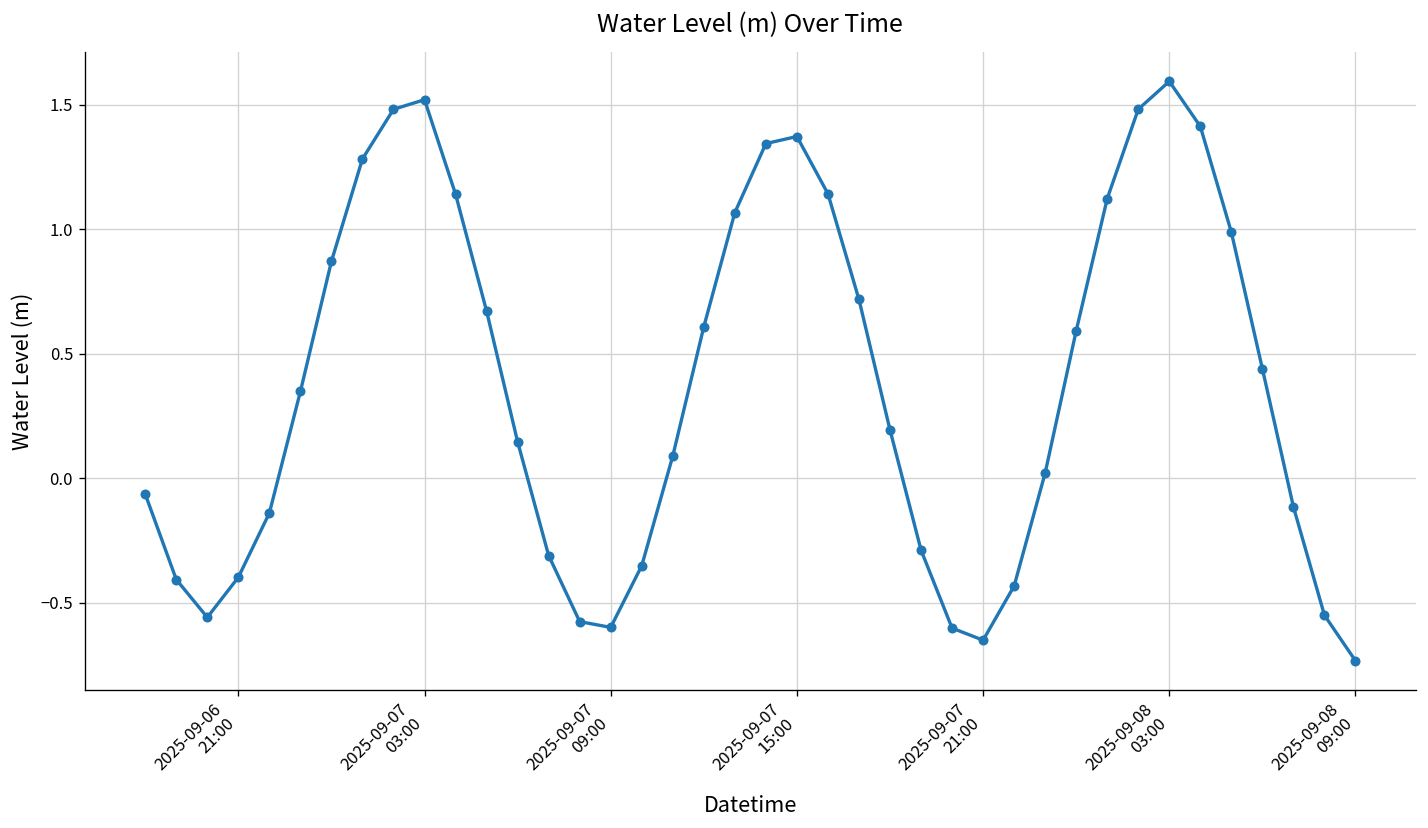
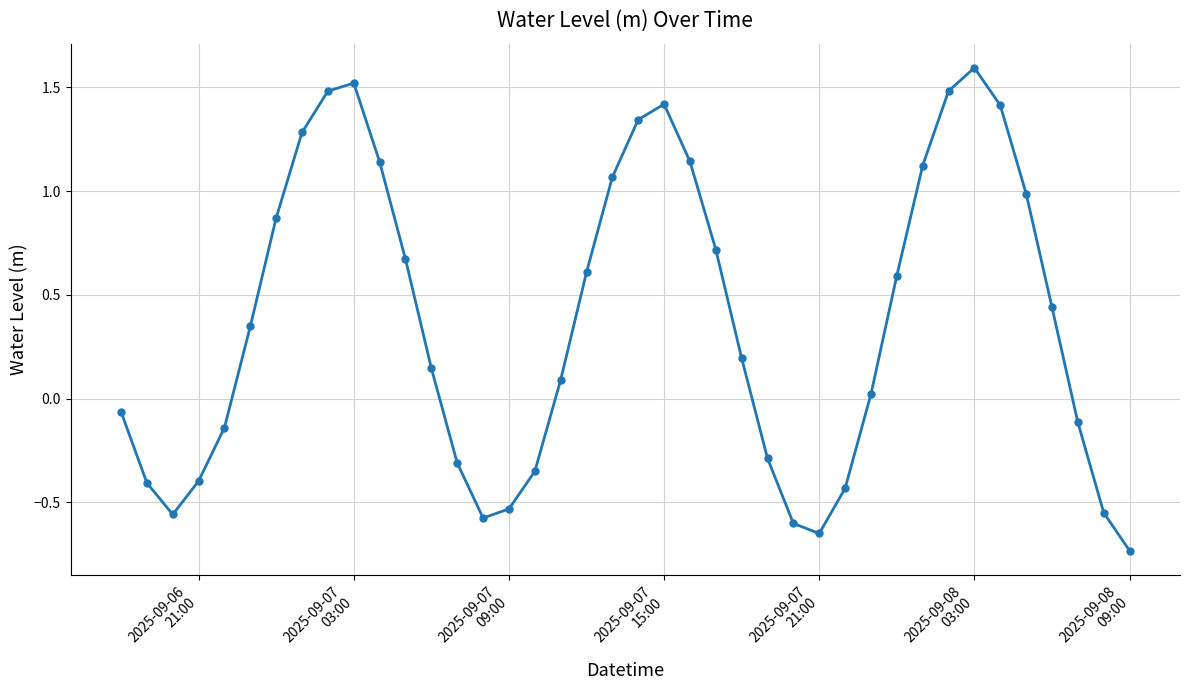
2025-09-07 09:00: -0.60 -> -0.53
2025-09-07 15:00: 1.37 -> 1.42
